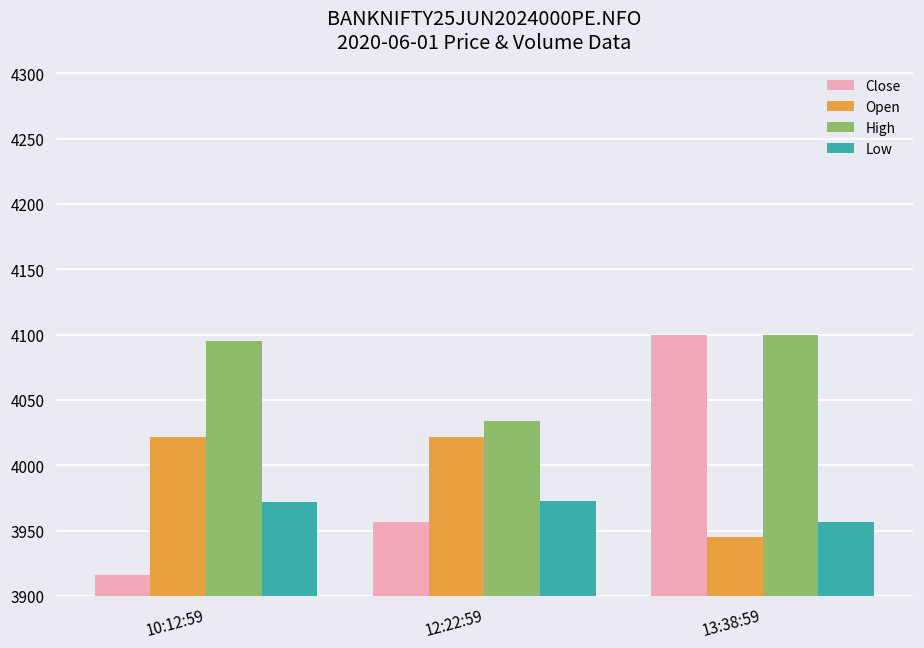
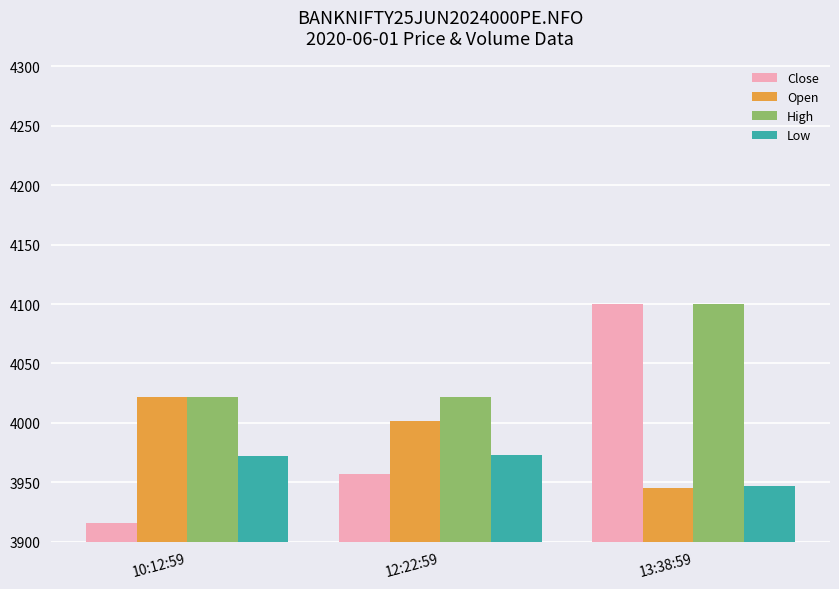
High, 10:12:59: 4095 -> 4022
Open, 12:22:59: 4022 -> 4002
High, 12:22:59: 4034 -> 4022
Low, 13:38:59: 3957 -> 3947
